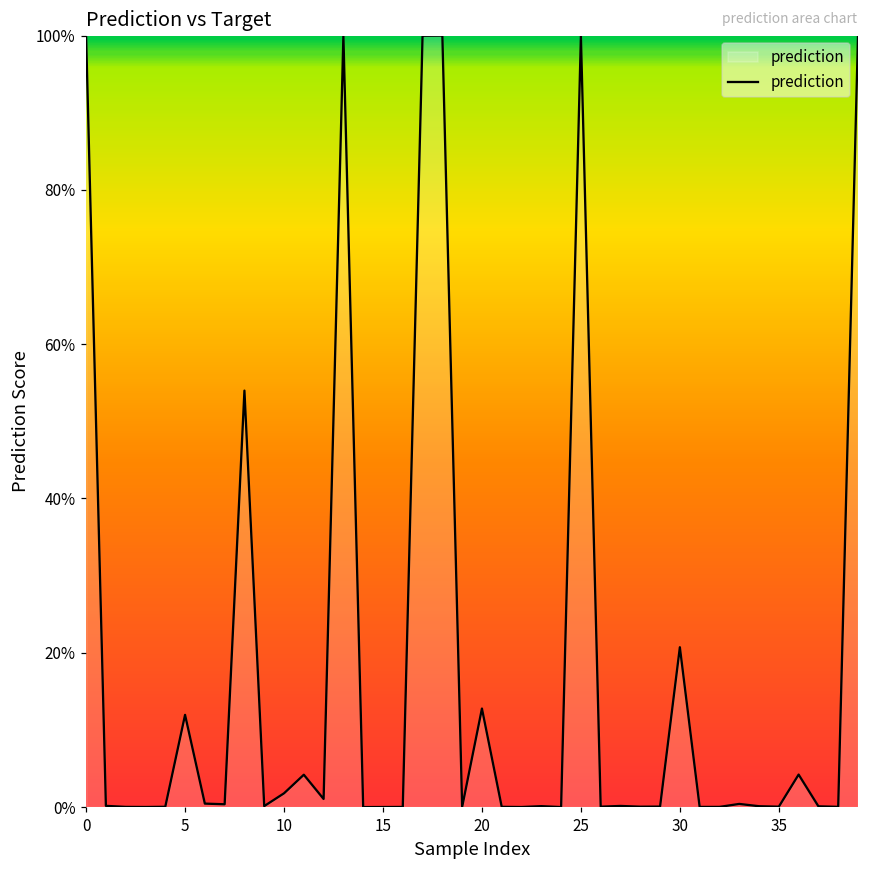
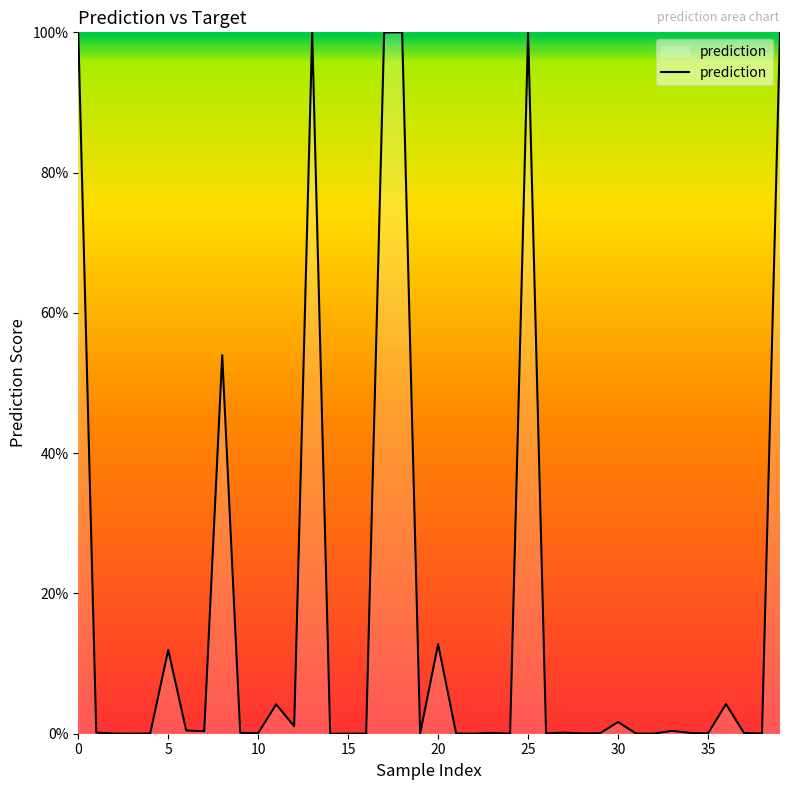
10: 2% -> 0%
30: 21% -> 2%
